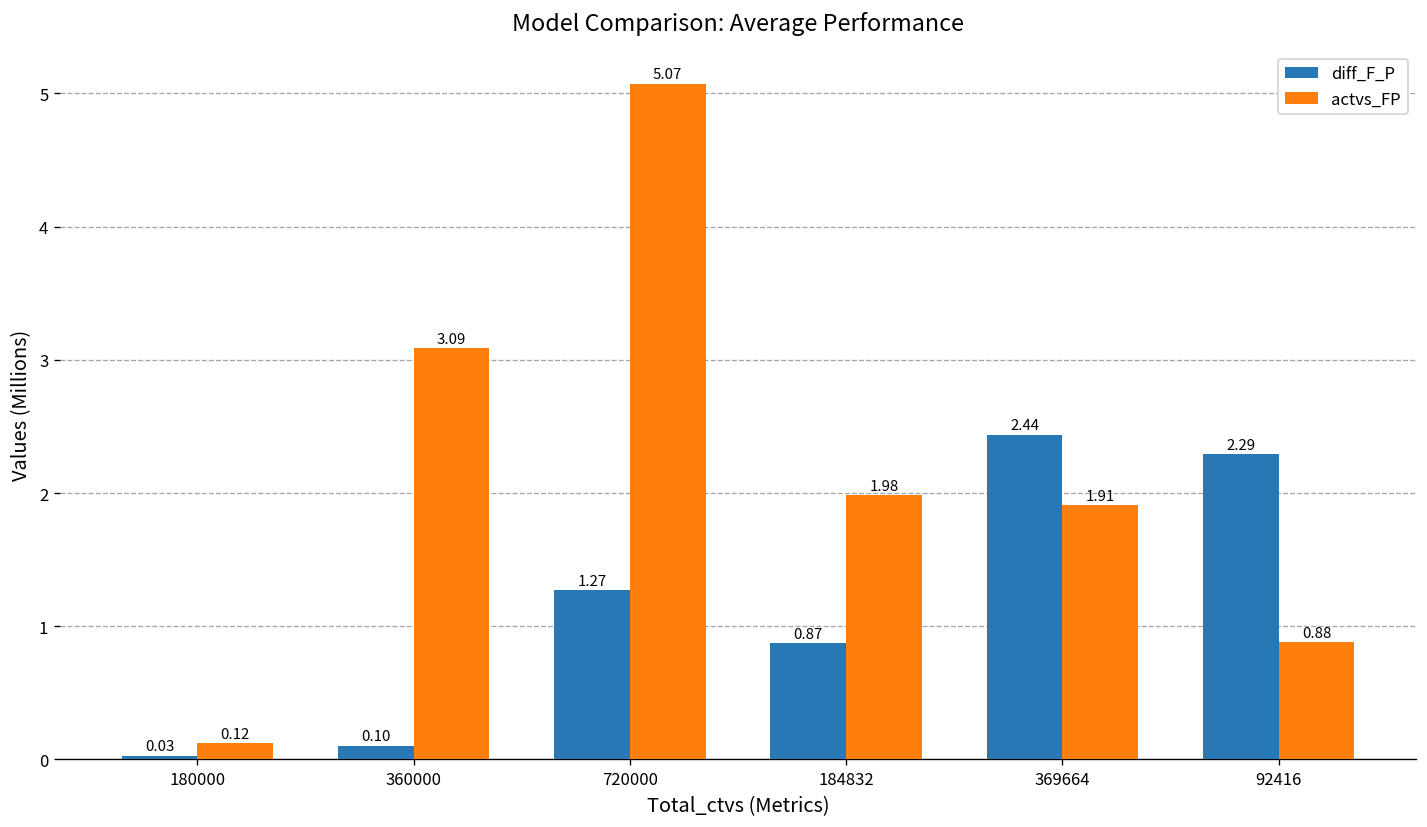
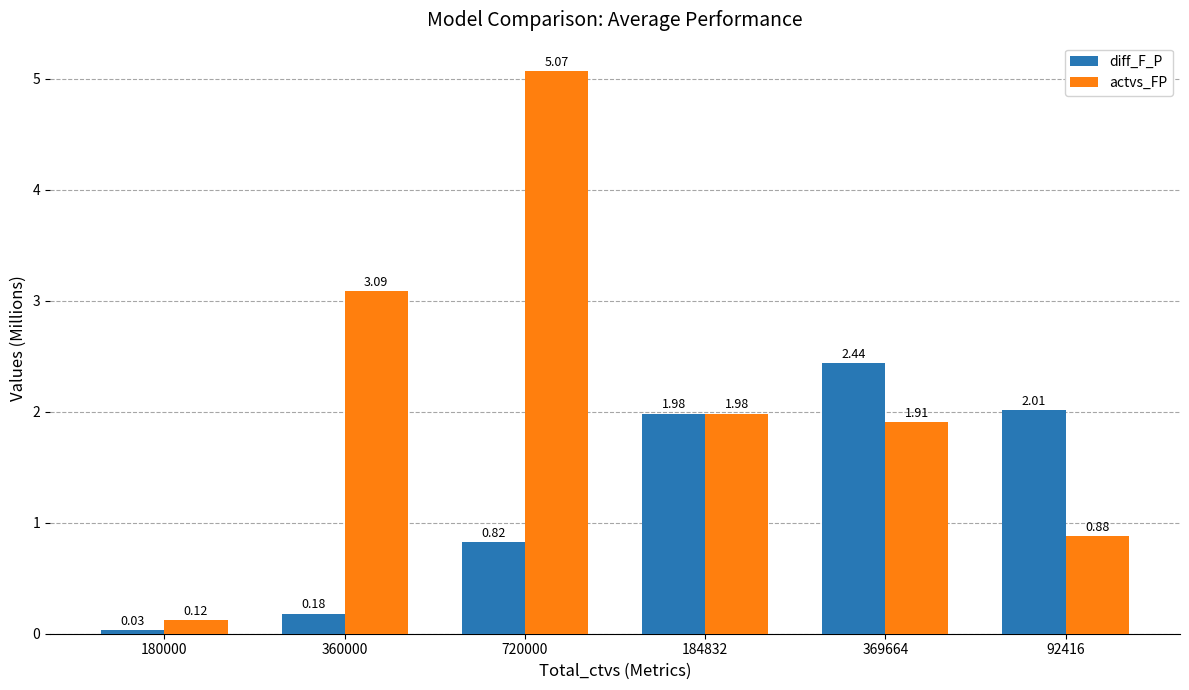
diff_F_P, 360000: 0.10 -> 0.18
diff_F_P, 720000: 1.27 -> 0.82
diff_F_P, 184832: 0.87 -> 1.98
diff_F_P, 92416: 2.29 -> 2.01
